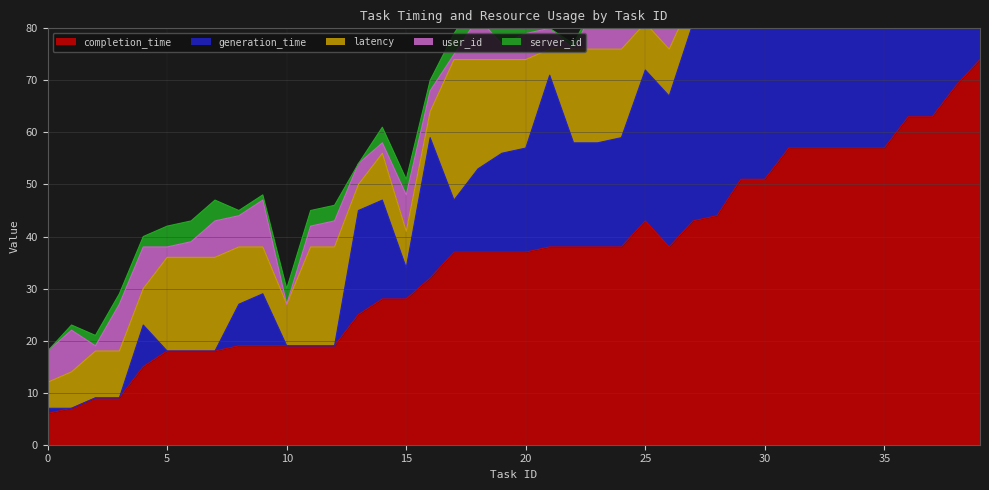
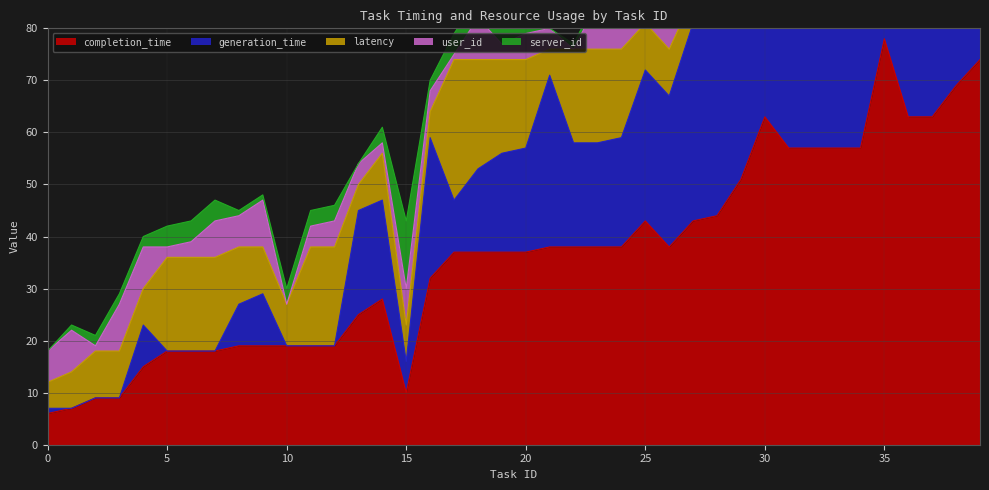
completion_time, 15: 28 -> 10
server_id, 15: 3 -> 13
completion_time, 30: 51 -> 63
completion_time, 35: 57 -> 78
